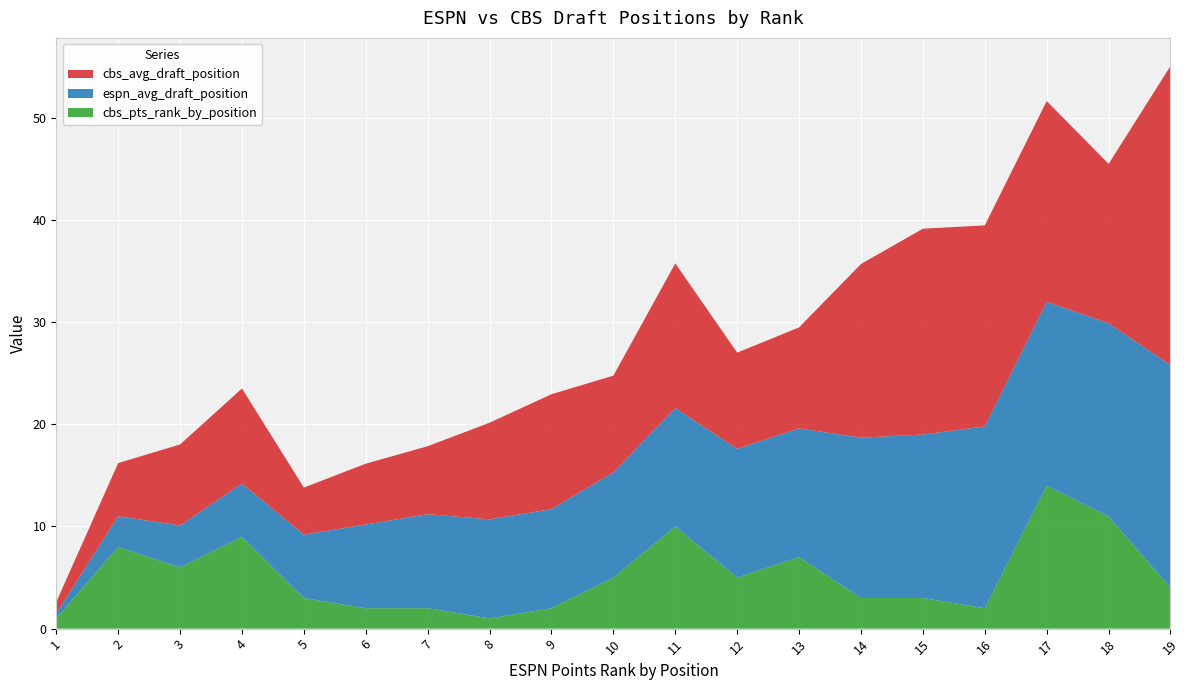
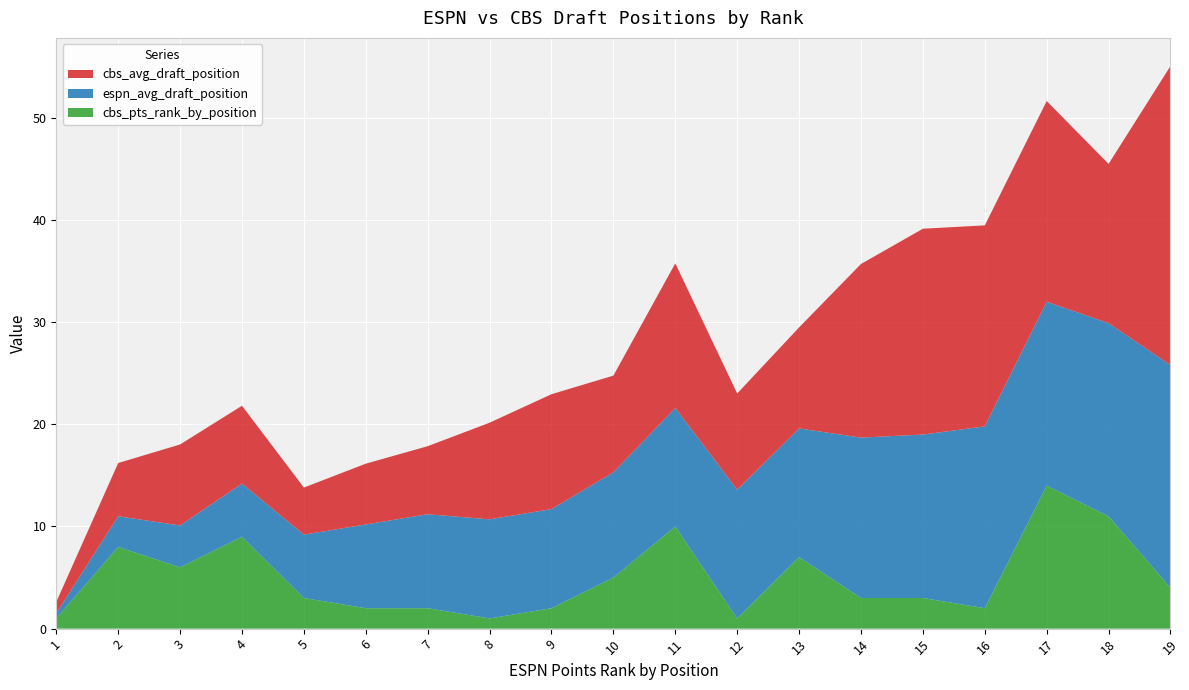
cbs_avg_draft_position, 4: 9.3 -> 7.6
cbs_pts_rank_by_position, 12: 5 -> 1
